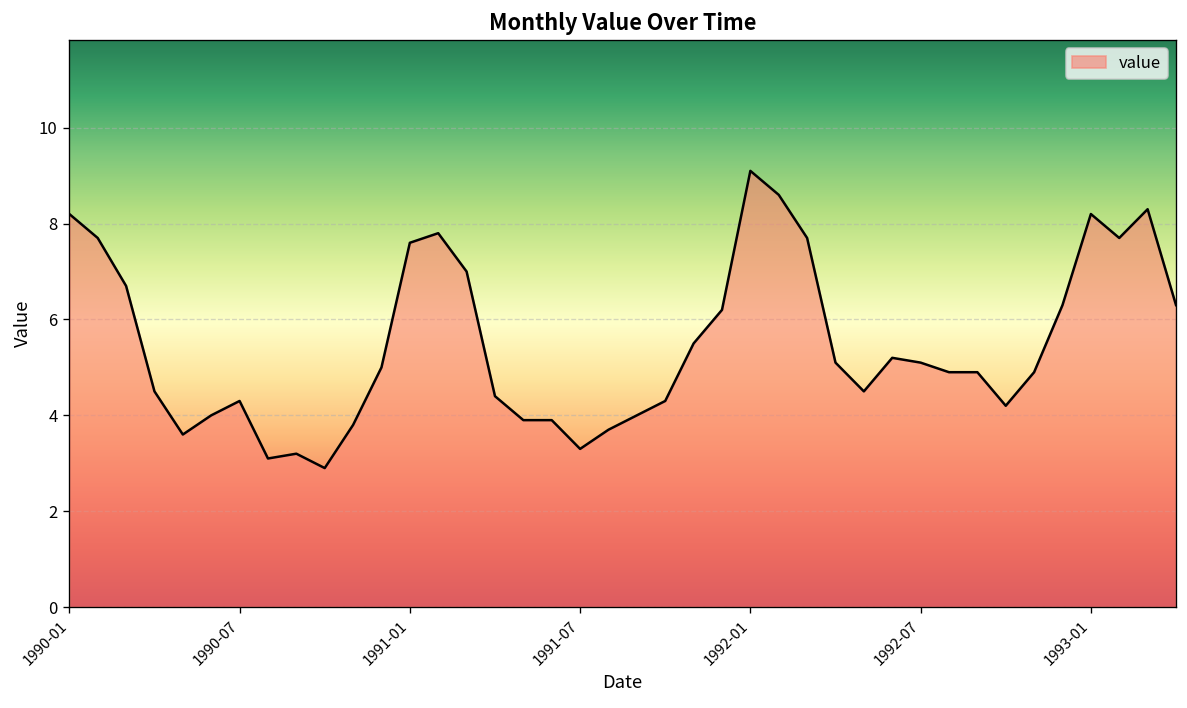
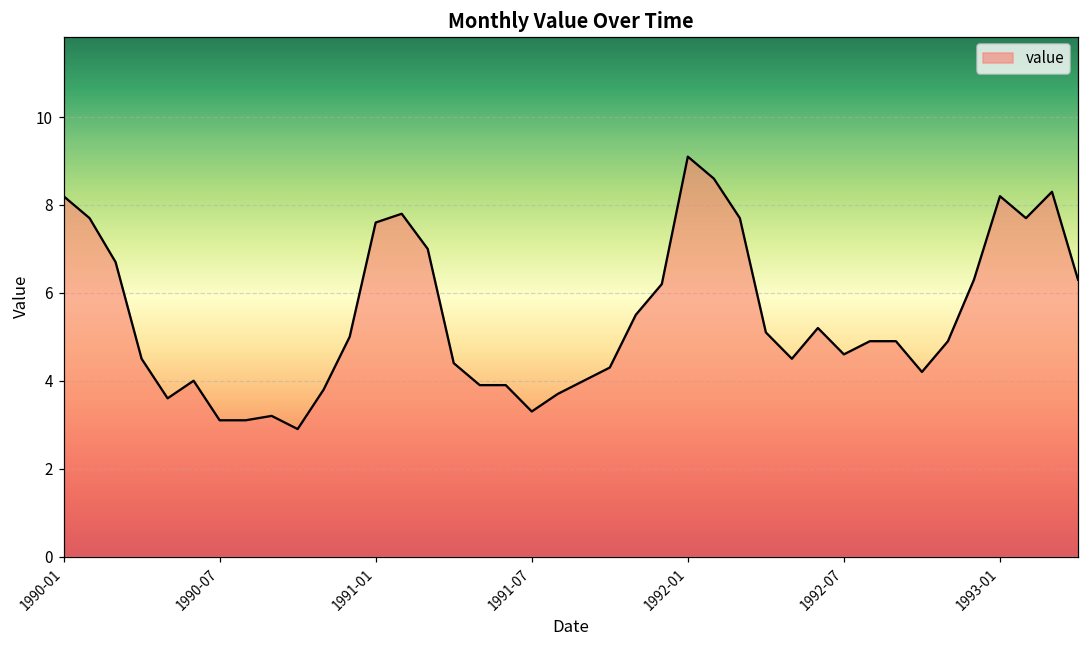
1990-07: 4.3 -> 3.1
1992-07: 5.1 -> 4.6
